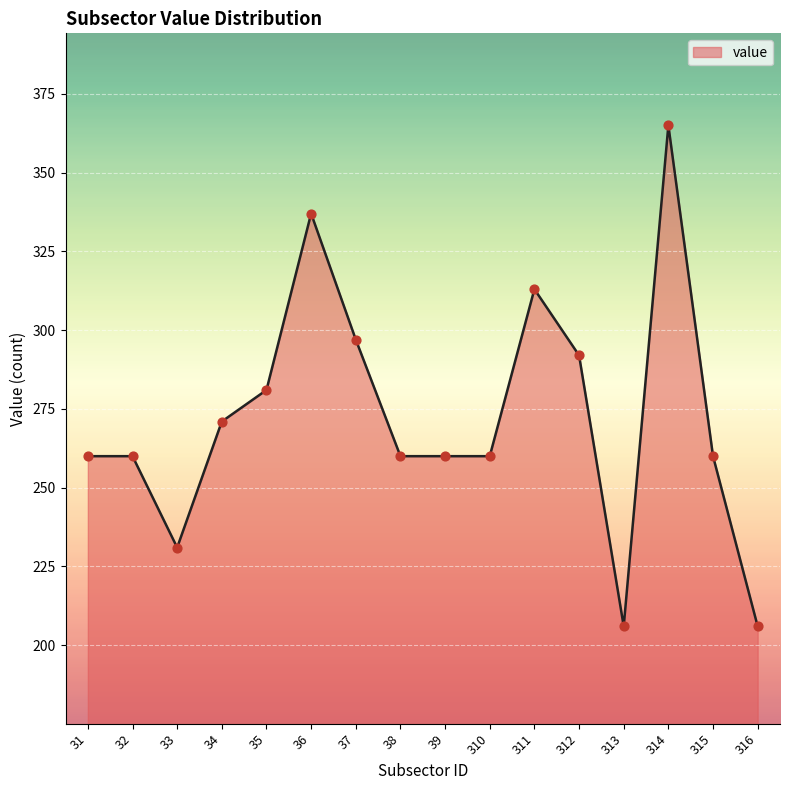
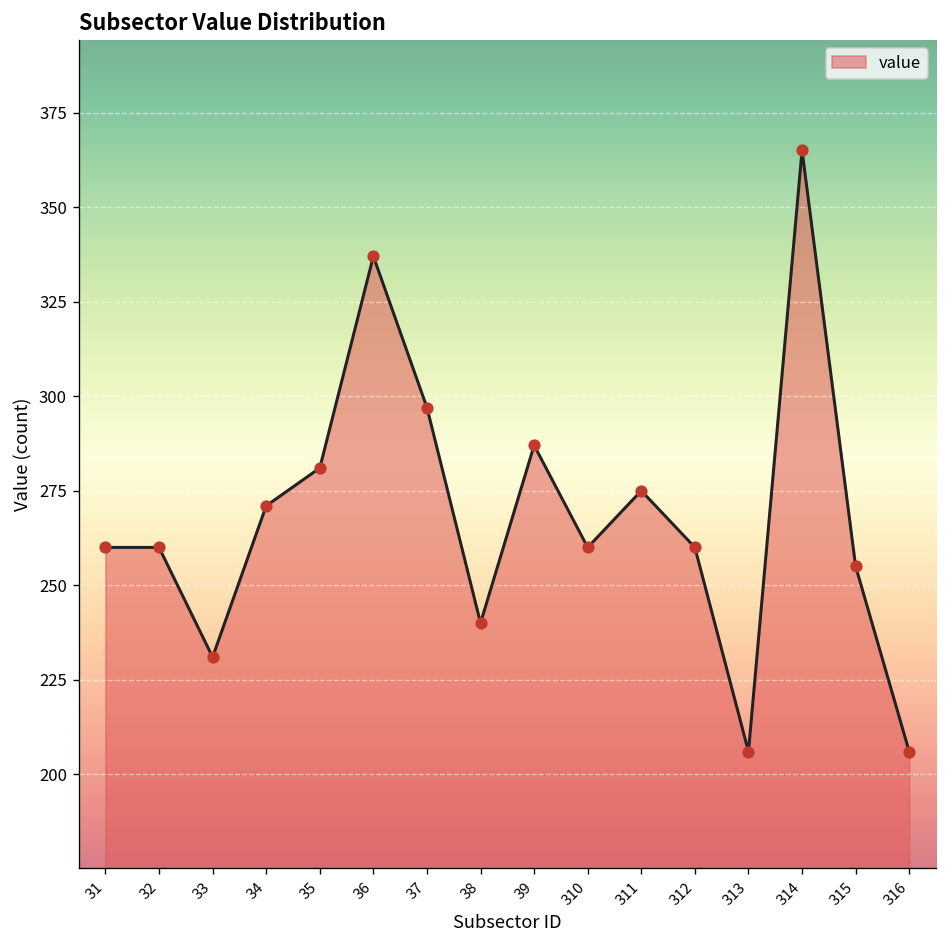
38: 260 -> 240
39: 260 -> 287
311: 313 -> 275
312: 292 -> 260
315: 260 -> 255
